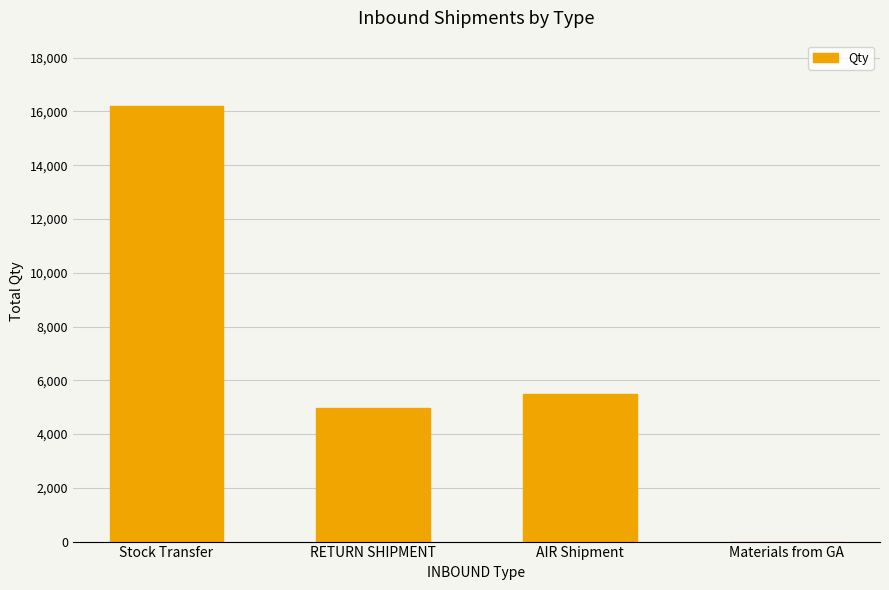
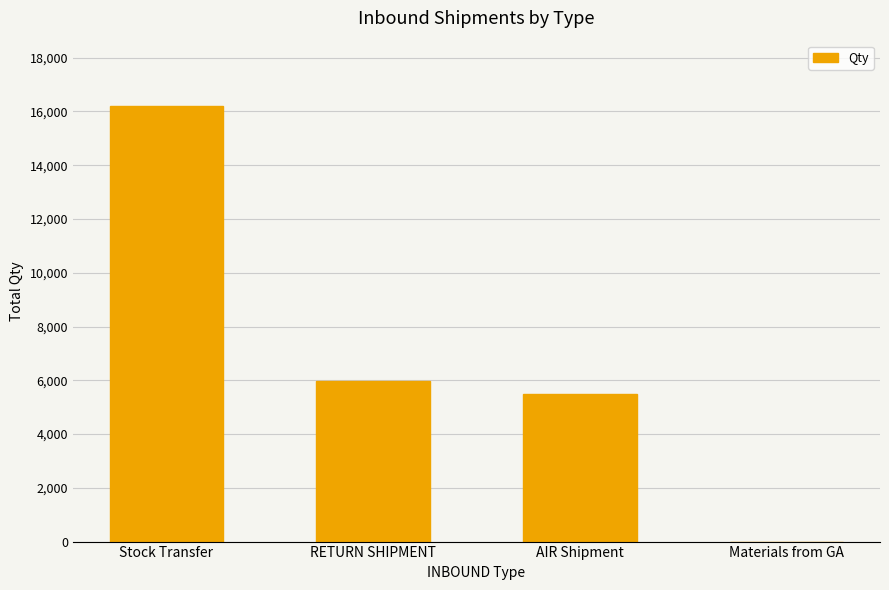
RETURN SHIPMENT: 5,000 -> 6,000
